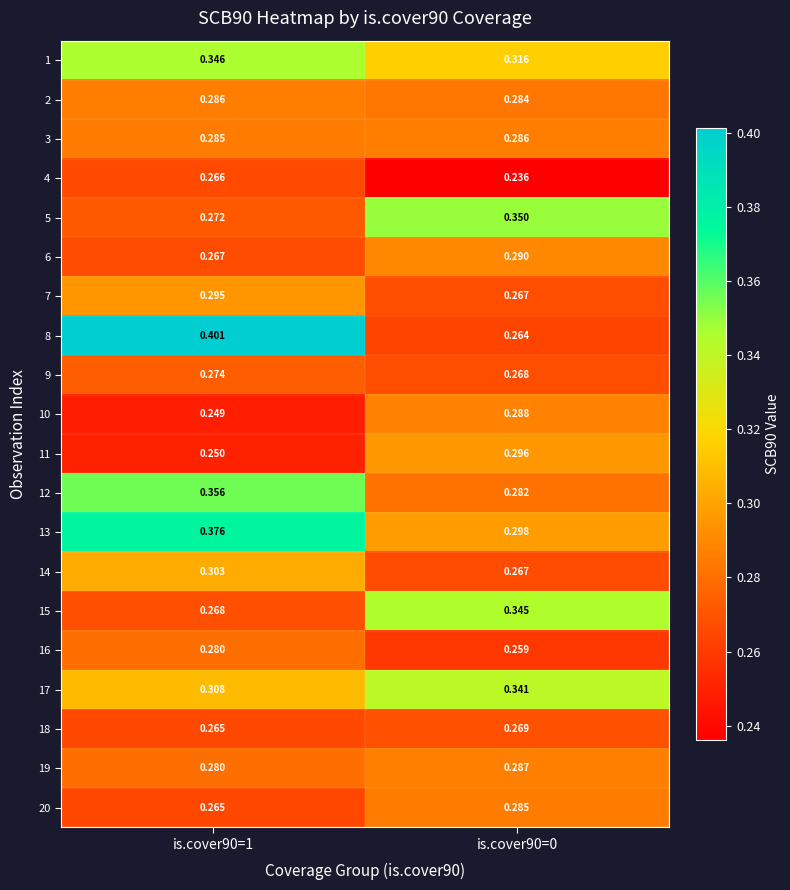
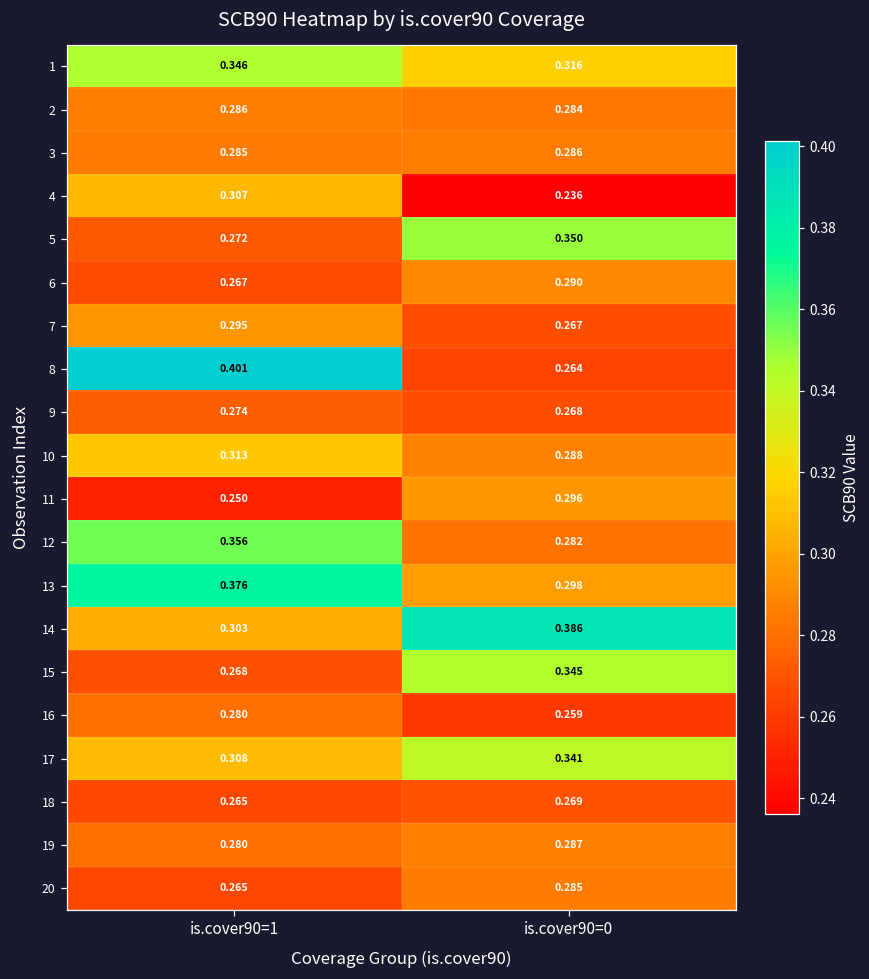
4, is.cover90=1: 0.266 -> 0.307
10, is.cover90=1: 0.249 -> 0.313
14, is.cover90=0: 0.267 -> 0.386
